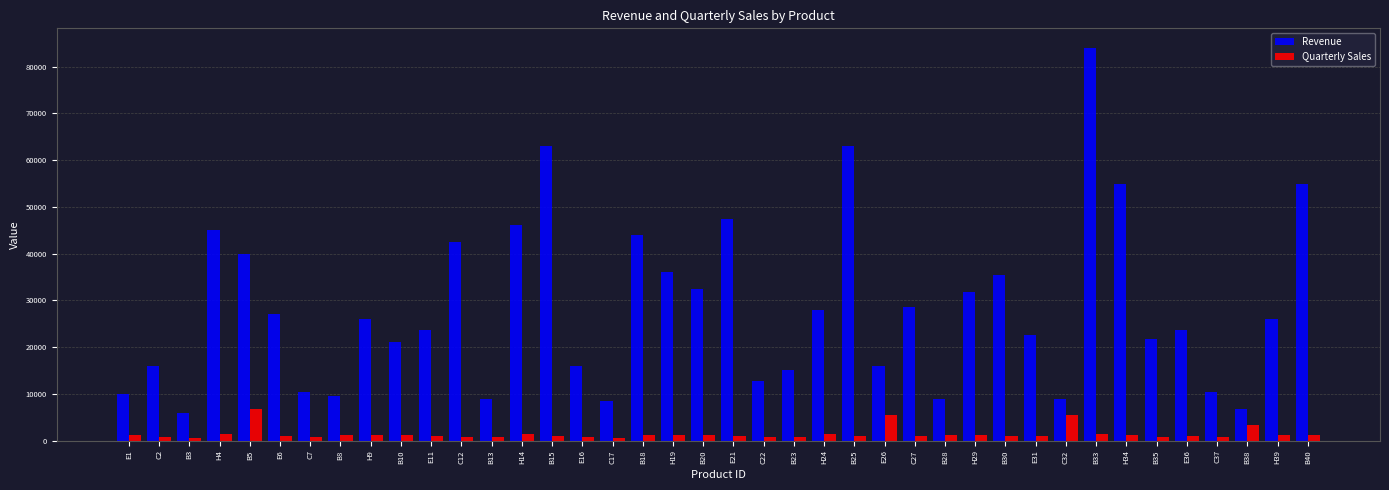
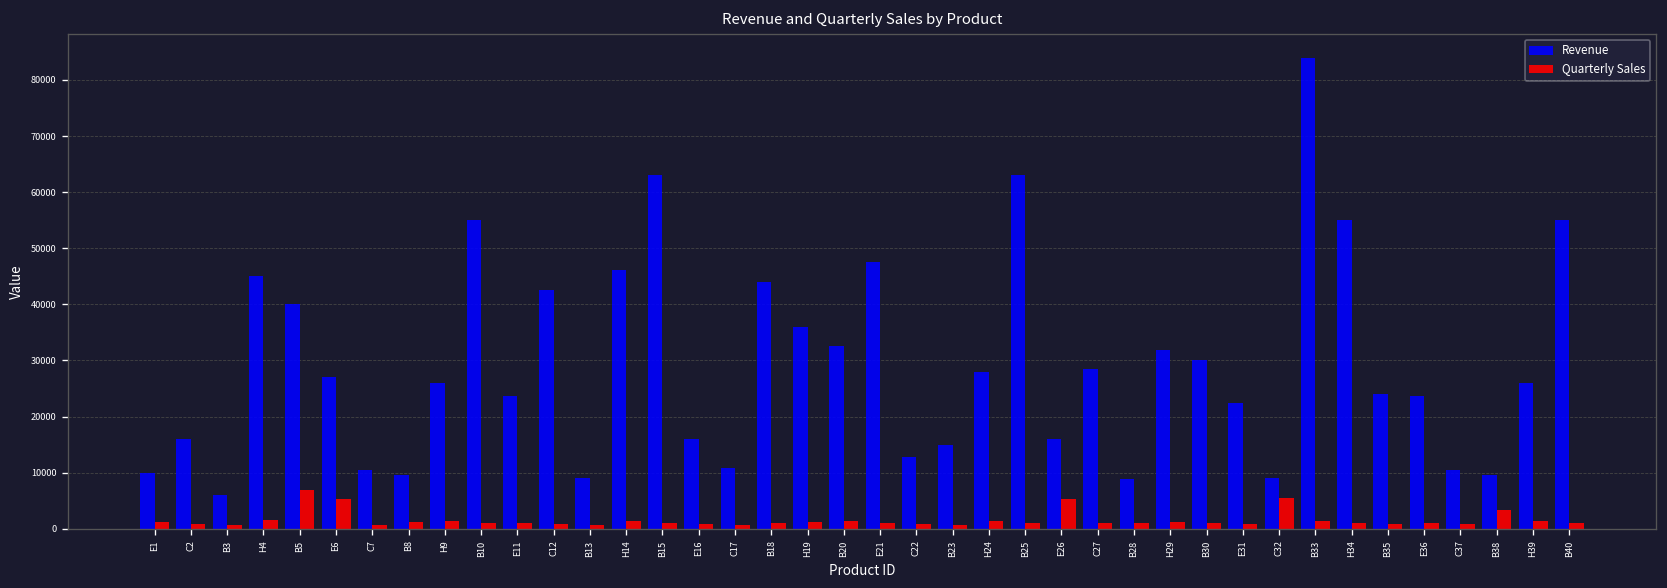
Quarterly Sales, E6: 1000 -> 5000
Revenue, B10: 21000 -> 55000
Revenue, C17: 8000 -> 11000
Revenue, B30: 36000 -> 30000
Revenue, B35: 22000 -> 24000
Revenue, B38: 7000 -> 10000
